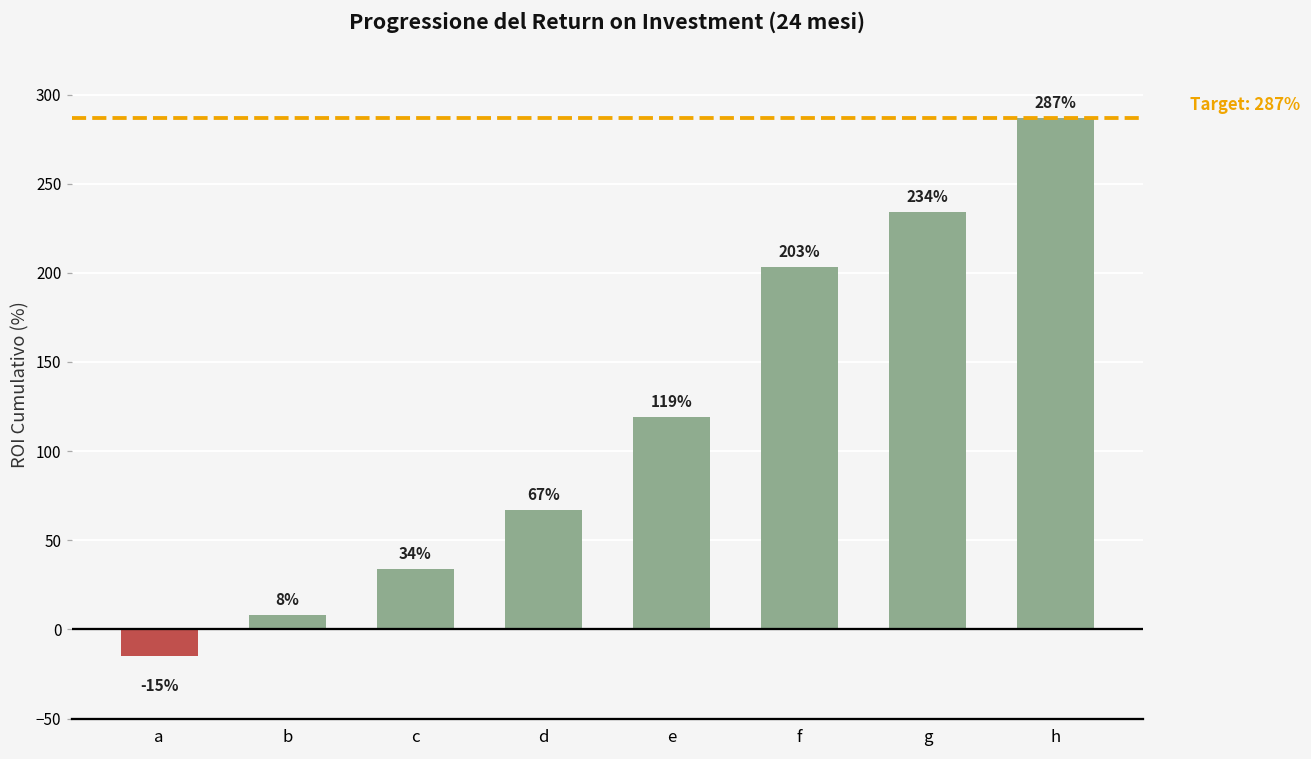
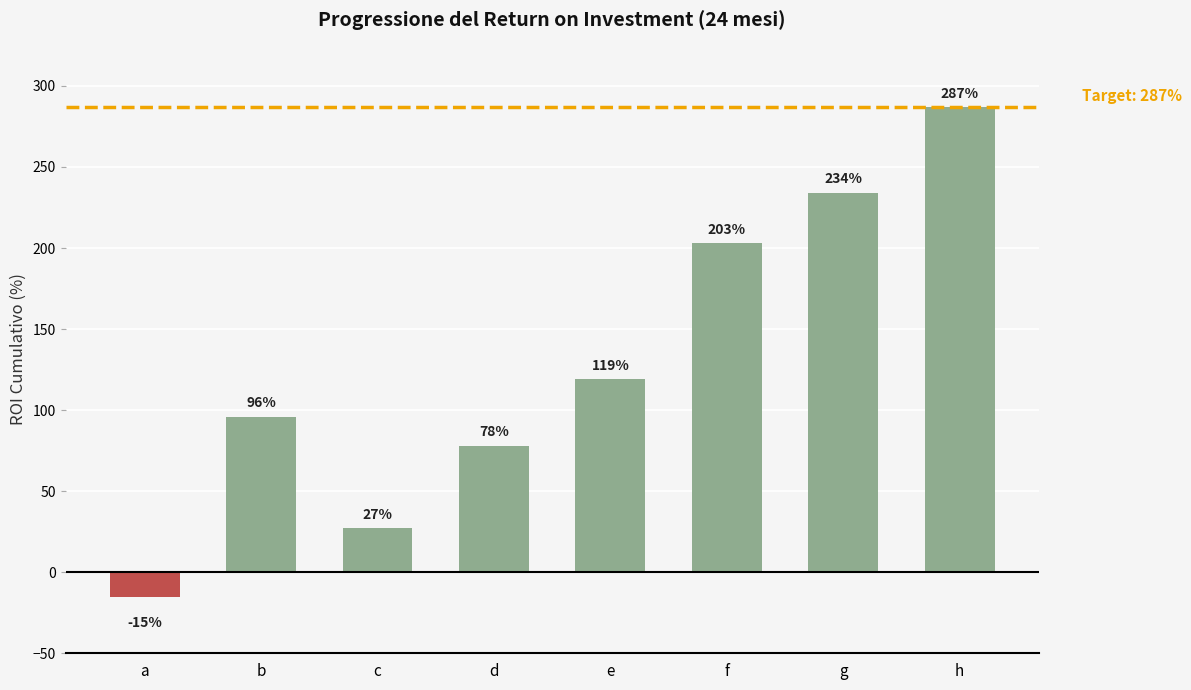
b: 8% -> 96%
c: 34% -> 27%
d: 67% -> 78%
